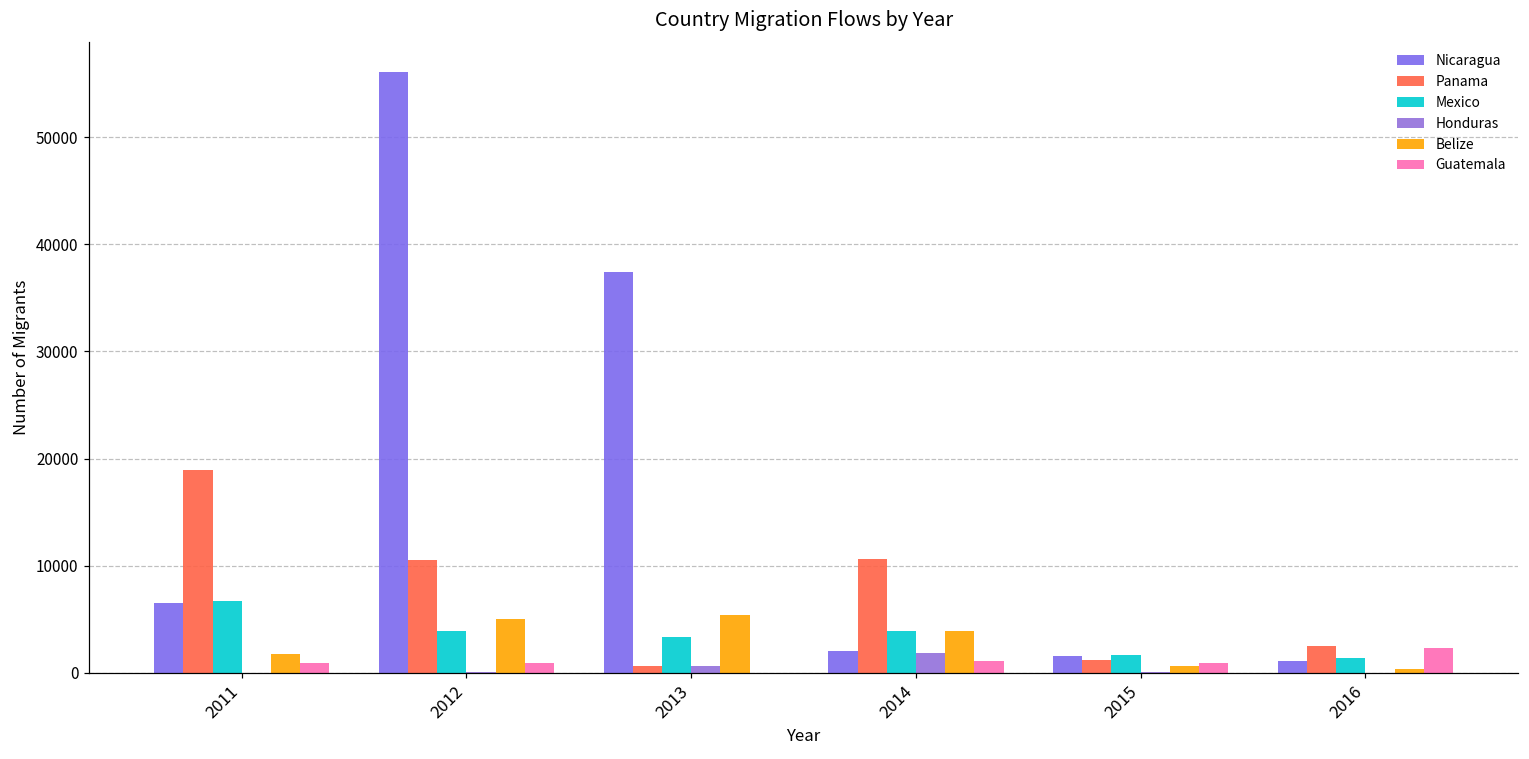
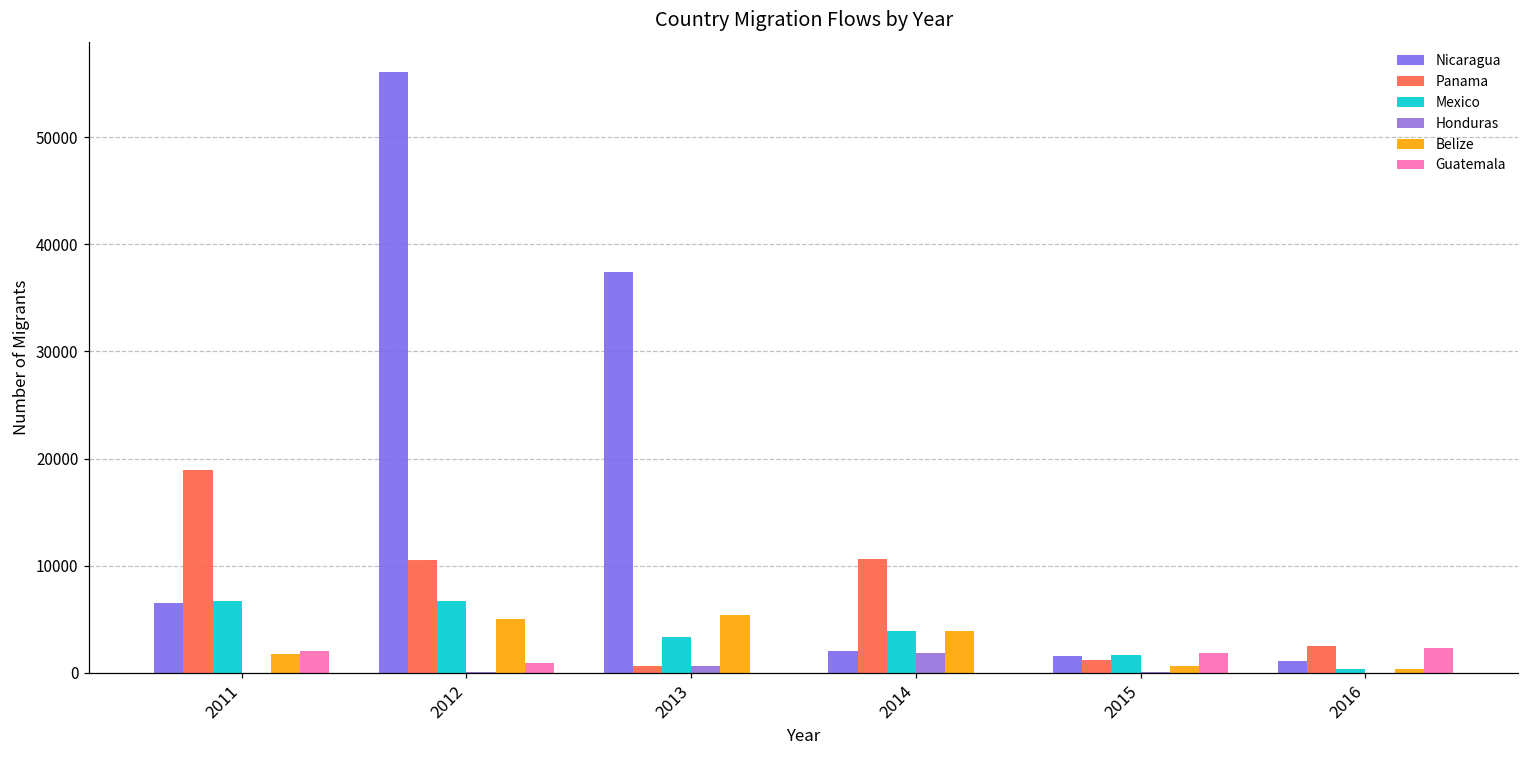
Guatemala, 2011: 1000 -> 2000
Mexico, 2012: 4000 -> 7000
Guatemala, 2014: 1000 -> 0
Guatemala, 2015: 1000 -> 2000
Mexico, 2016: 1000 -> 0
